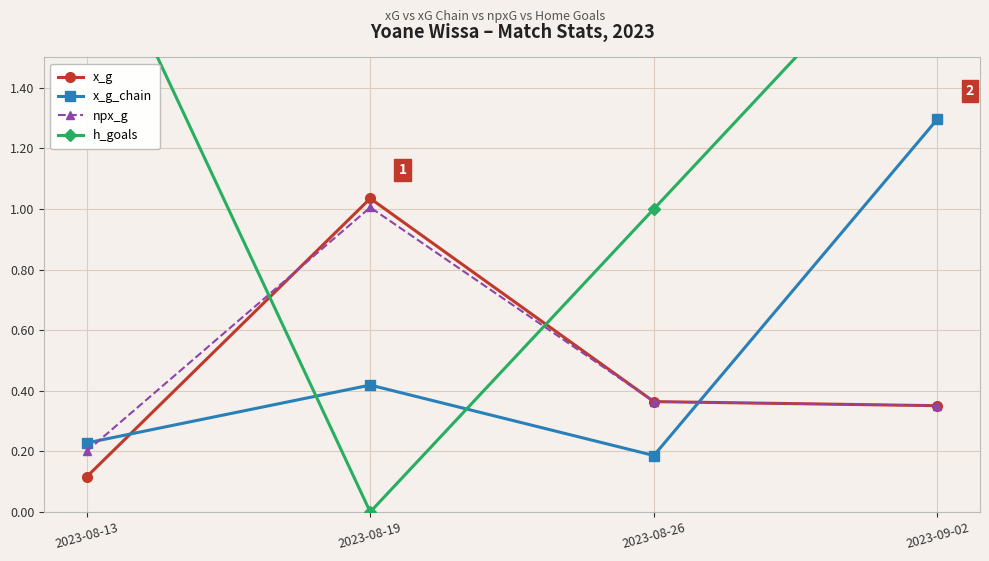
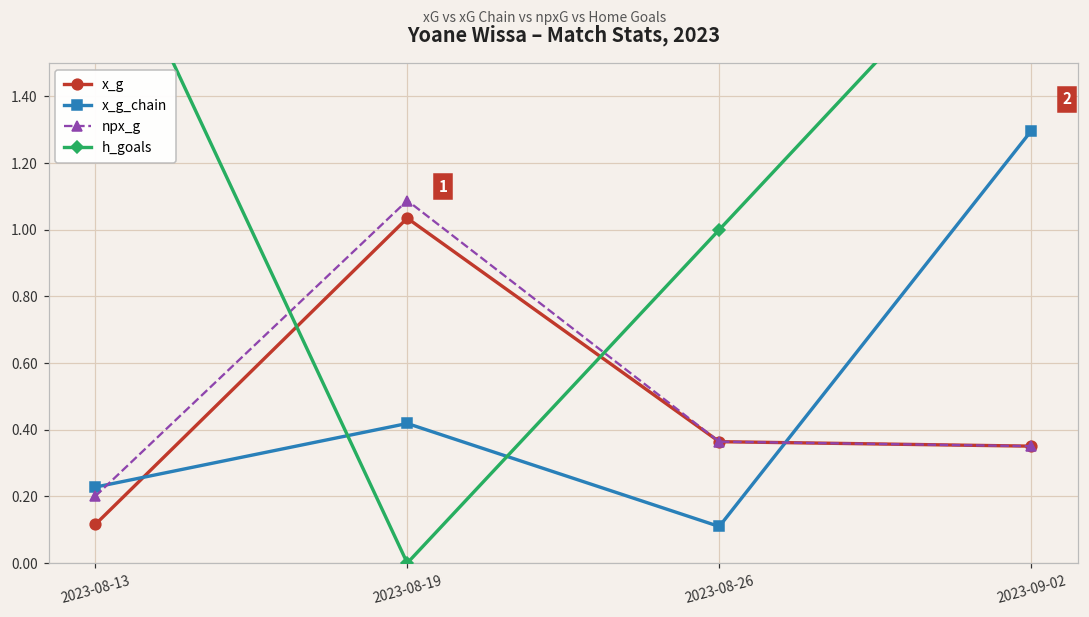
npx_g, 2023-08-19: 1.01 -> 1.09
x_g_chain, 2023-08-26: 0.19 -> 0.11
